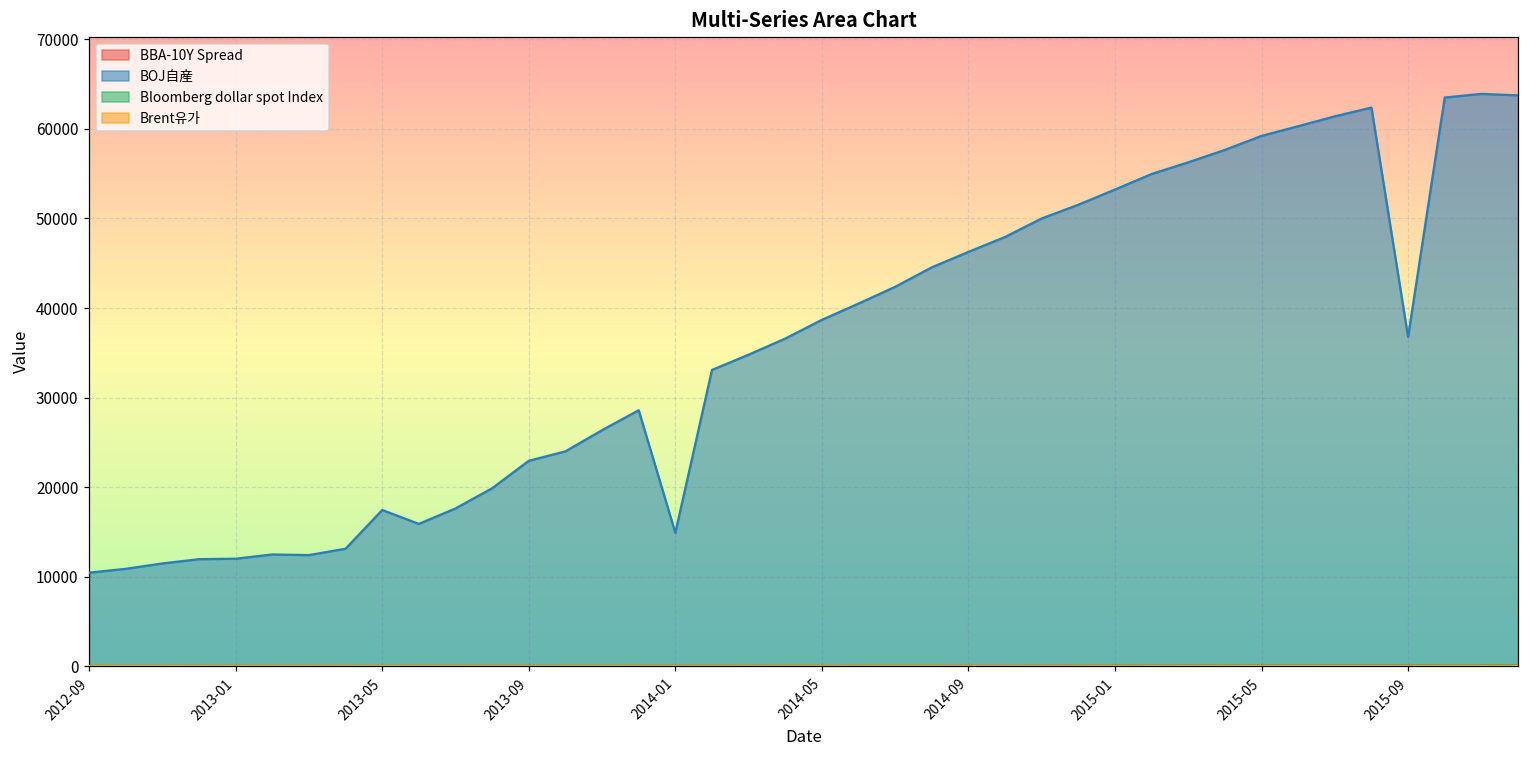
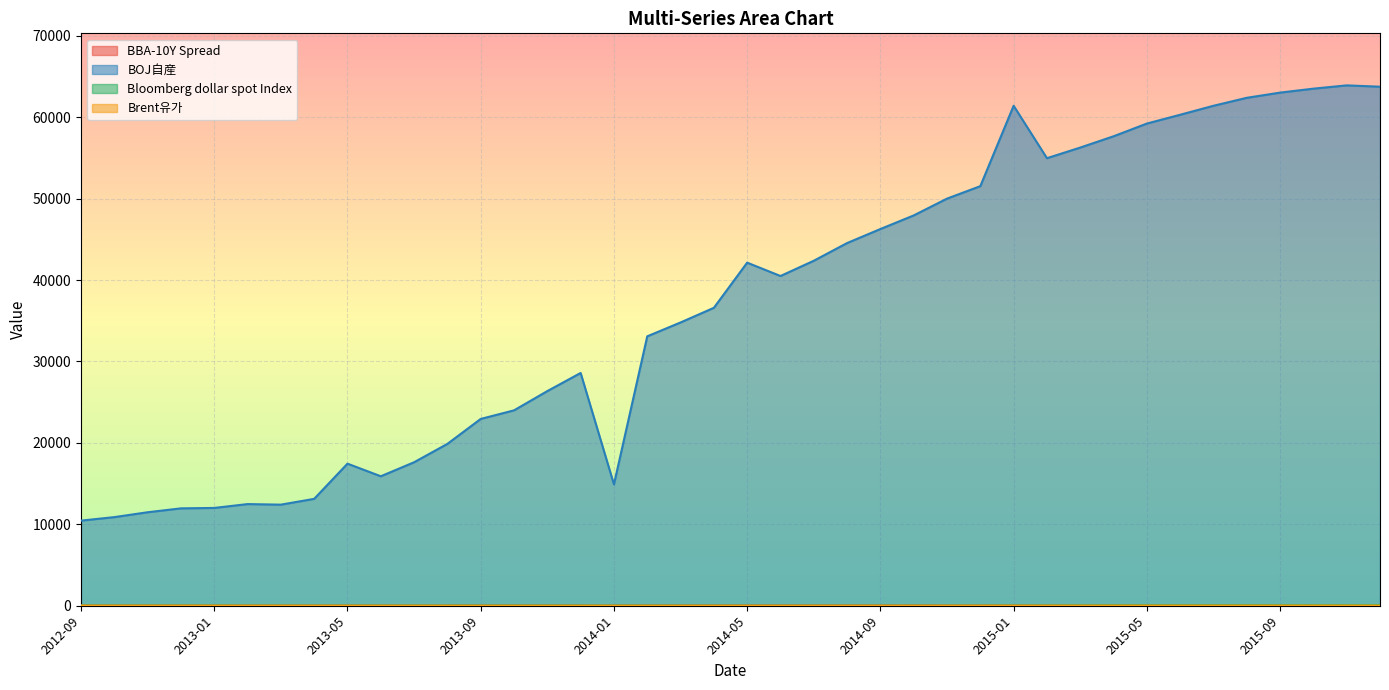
BOJ自産, 2014-05: 39000 -> 42000
BOJ自産, 2015-01: 53000 -> 61000
BOJ自産, 2015-09: 37000 -> 63000
